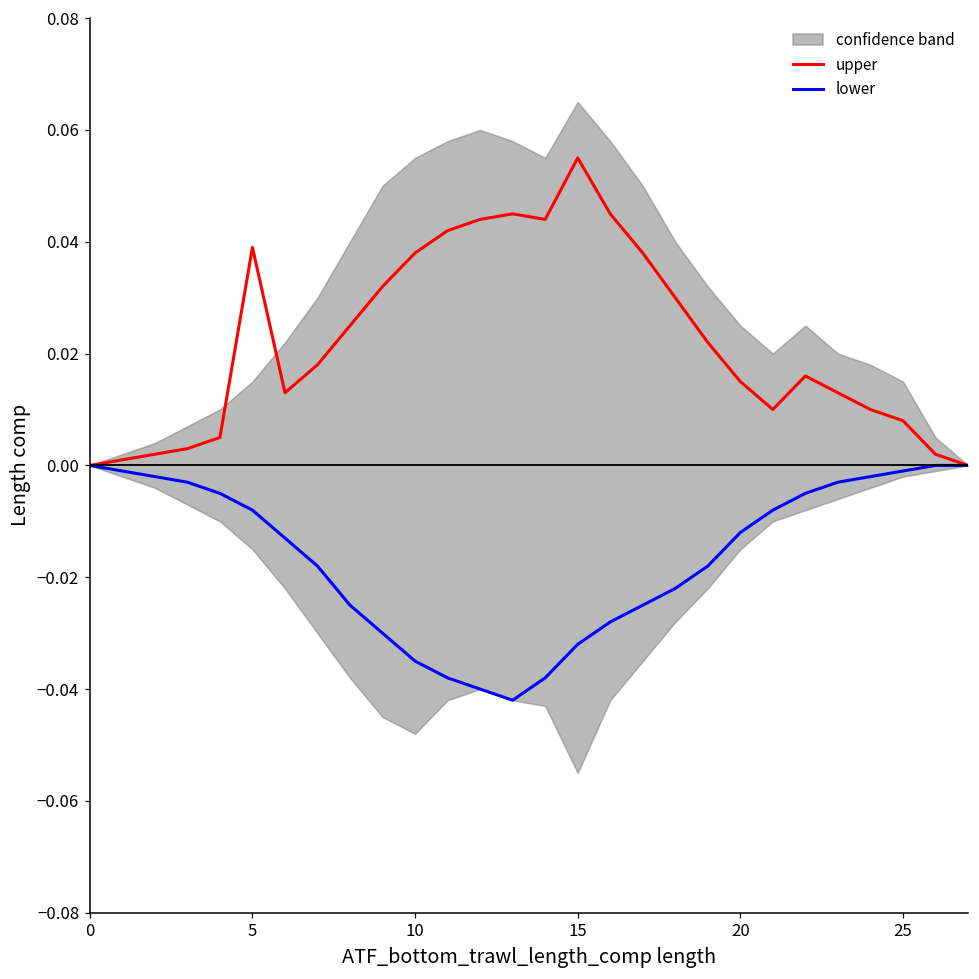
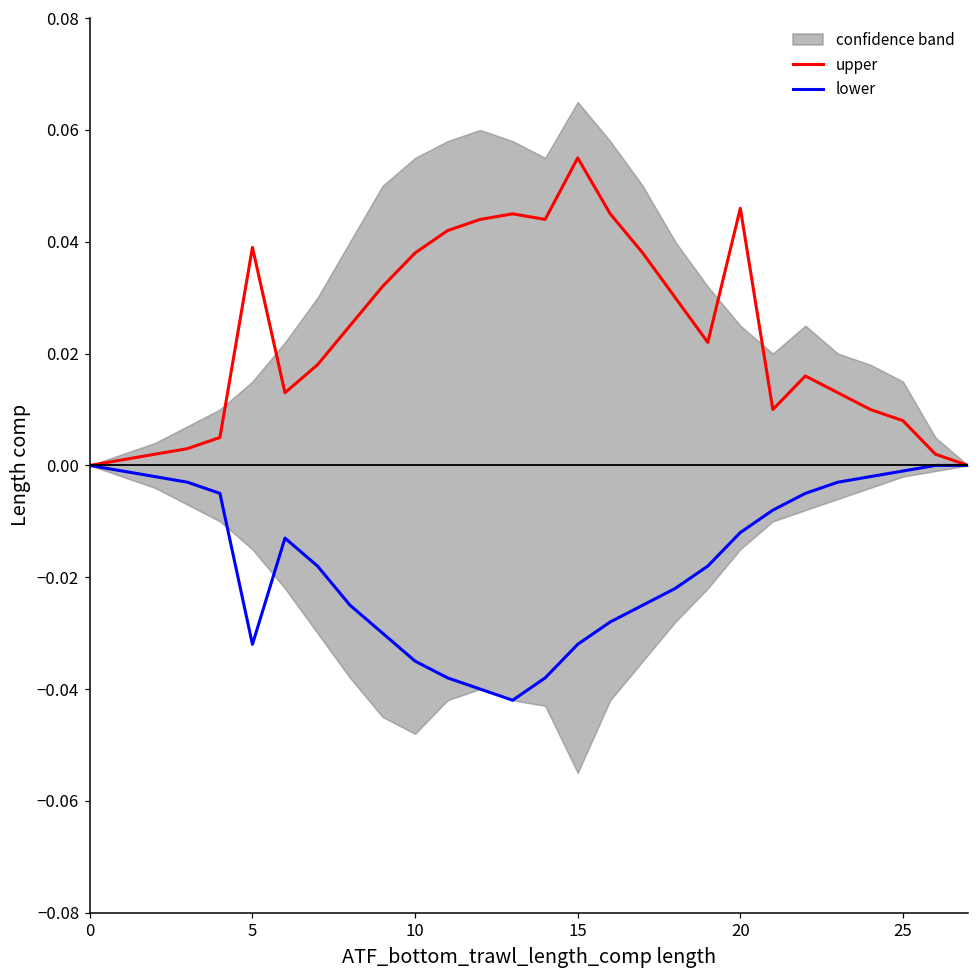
lower, 5: -0.008 -> -0.032
upper, 20: 0.015 -> 0.046
